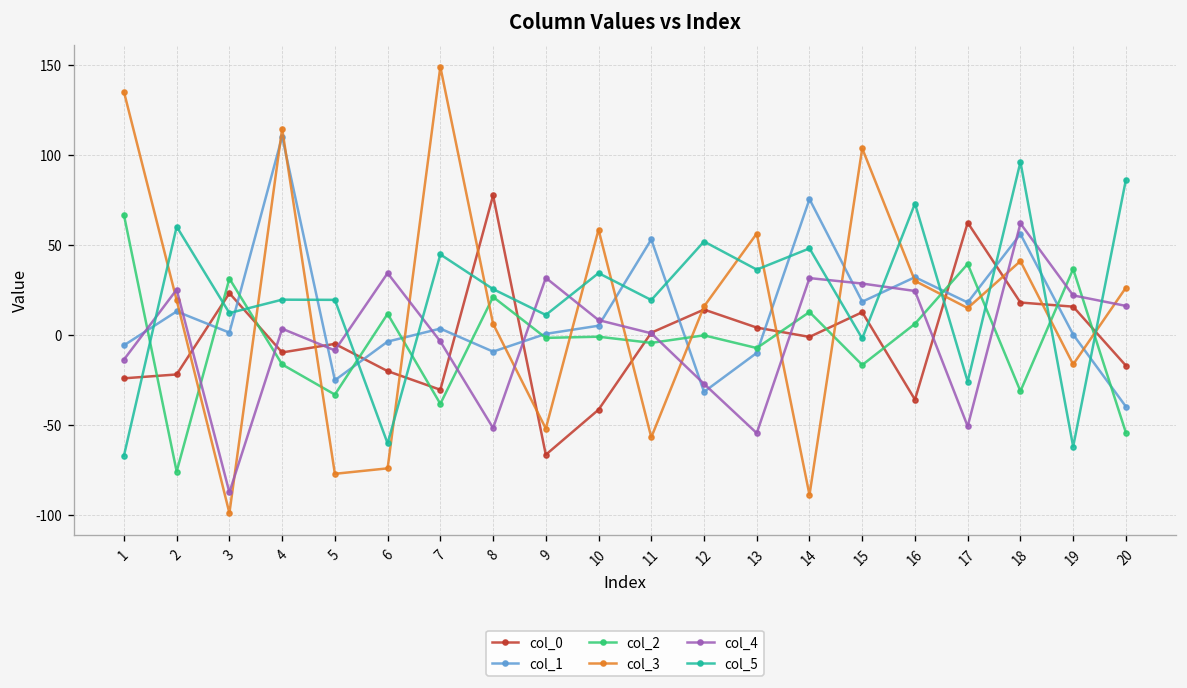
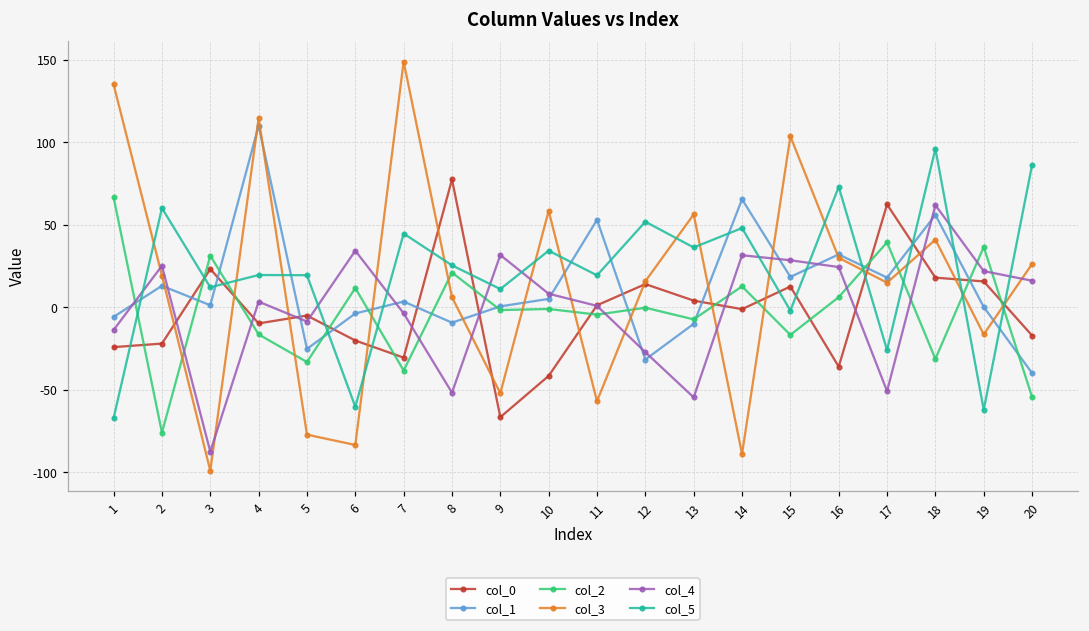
col_3, 6: -74 -> -83
col_1, 14: 75 -> 65
